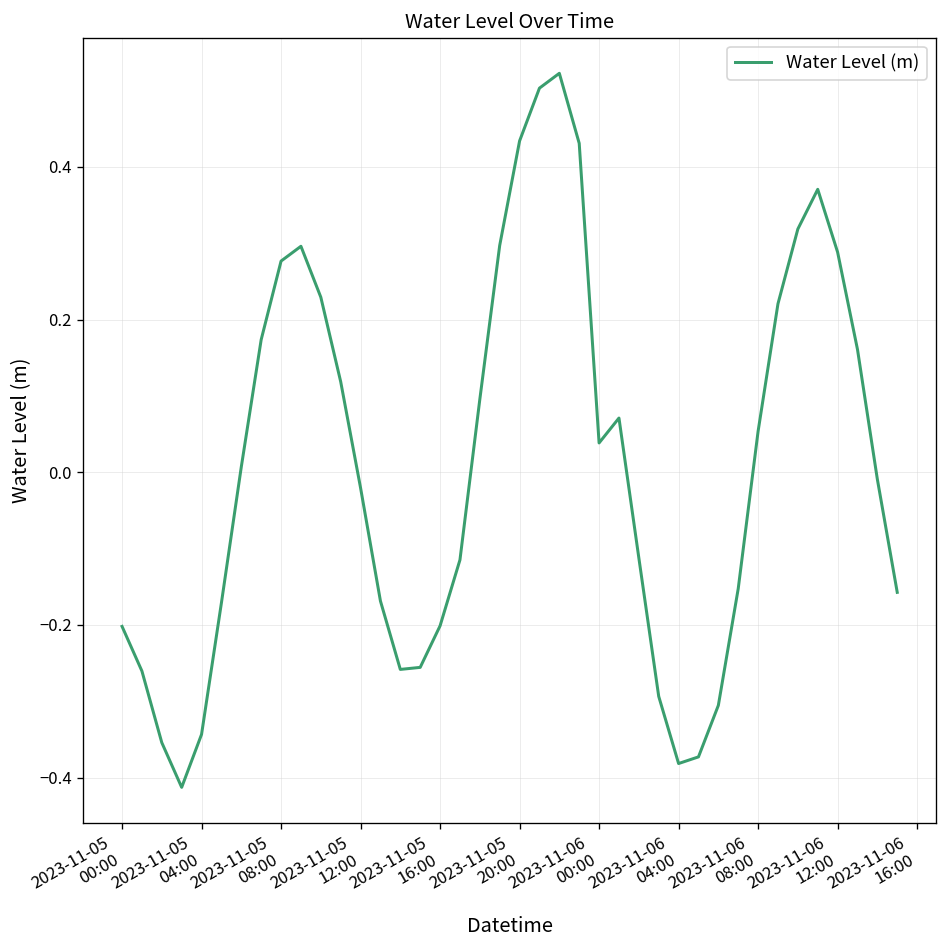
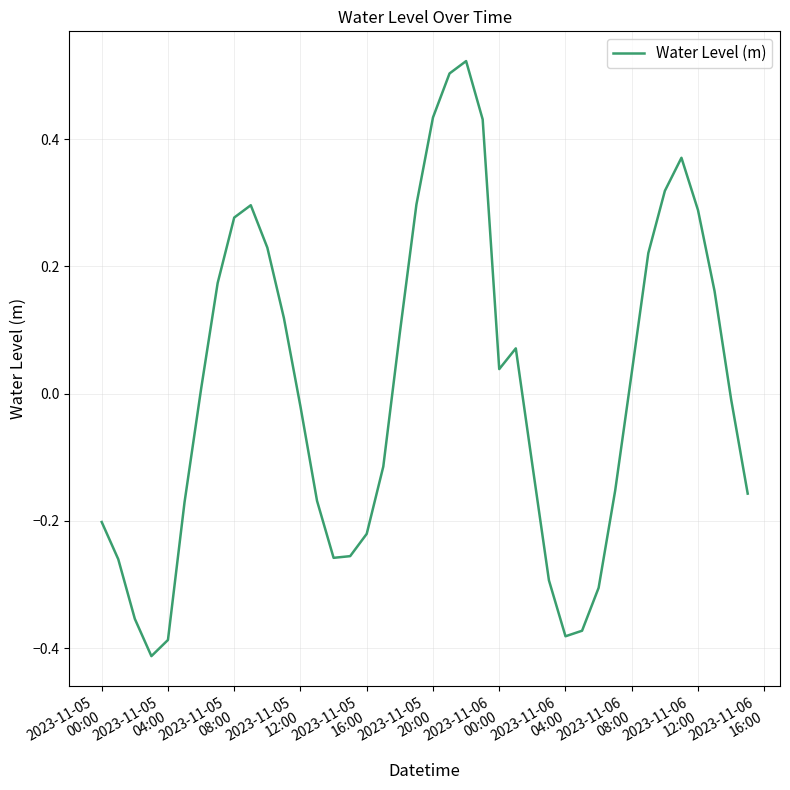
2023-11-05 04:00: -0.34 -> -0.39
2023-11-05 16:00: -0.20 -> -0.22
2023-11-06 08:00: 0.05 -> 0.03
